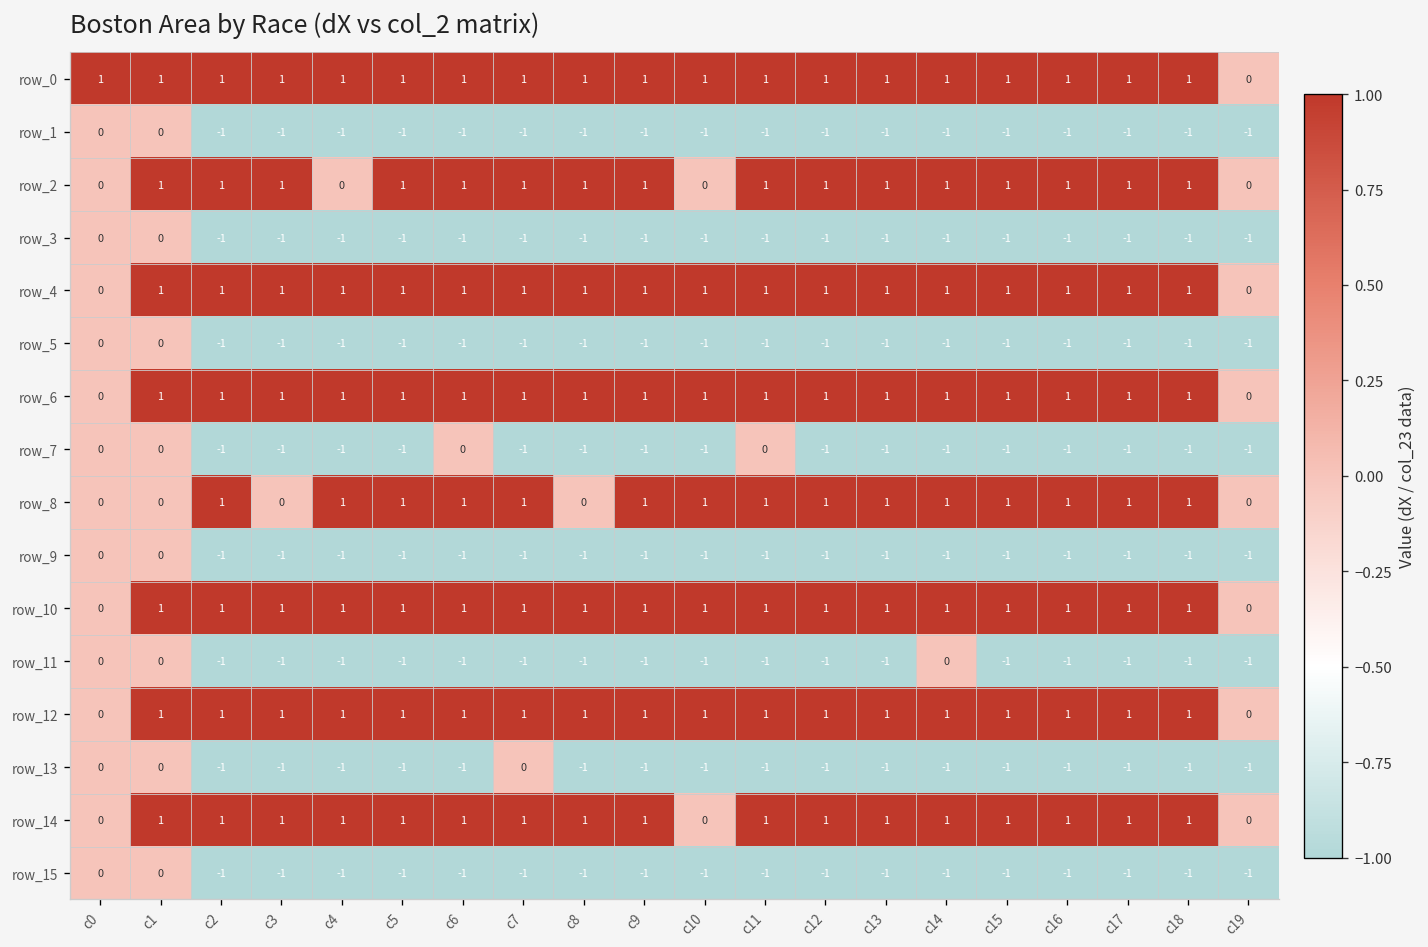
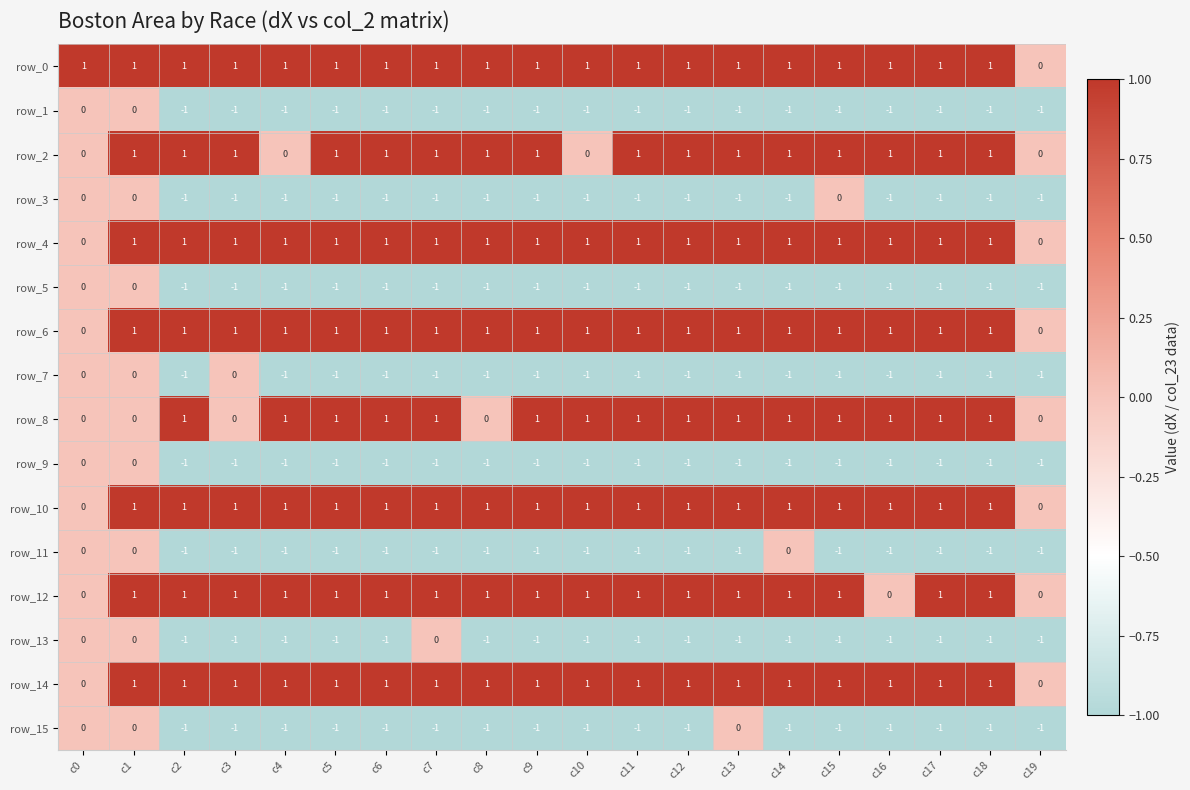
row_3, c15: -1 -> 0
row_7, c3: -1 -> 0
row_7, c6: 0 -> -1
row_7, c11: 0 -> -1
row_12, c16: 1 -> 0
row_14, c10: 0 -> 1
row_15, c13: -1 -> 0
